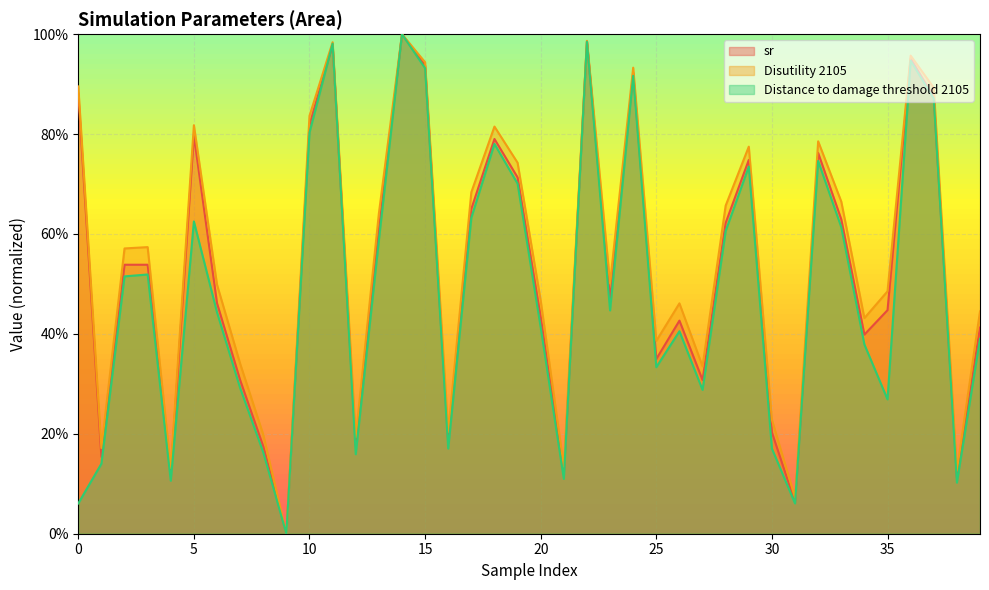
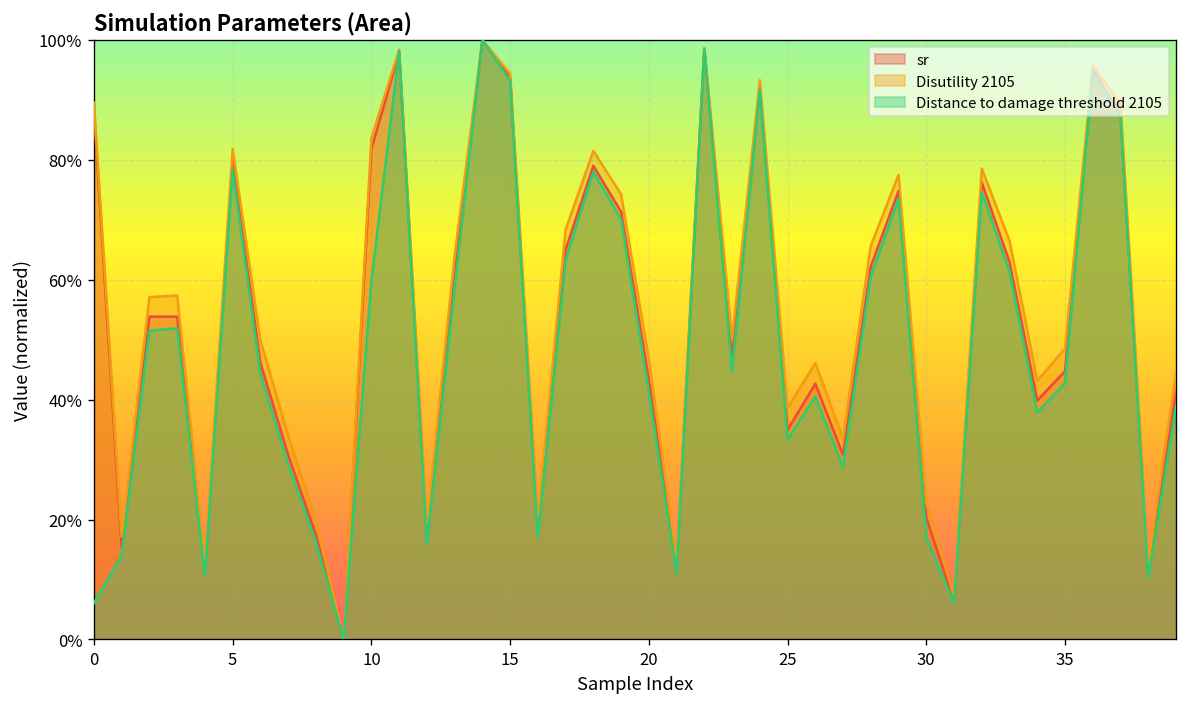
Distance to damage threshold 2105, 5: 62% -> 78%
Distance to damage threshold 2105, 10: 80% -> 60%
Distance to damage threshold 2105, 35: 27% -> 43%
